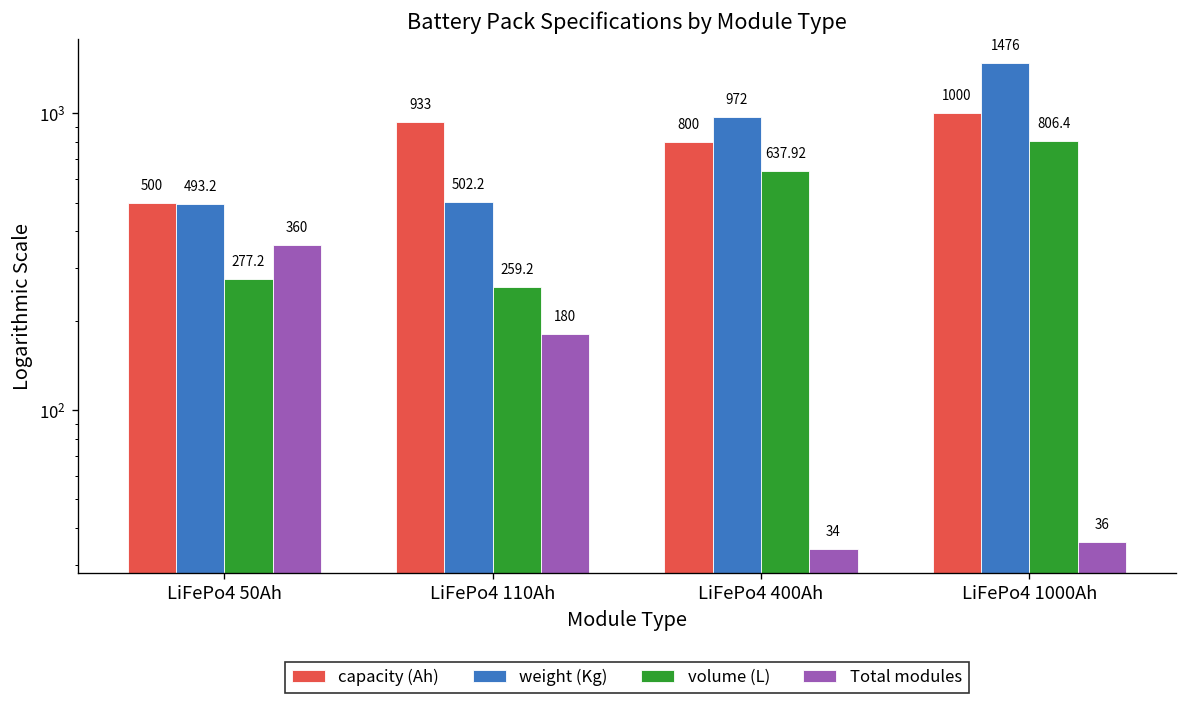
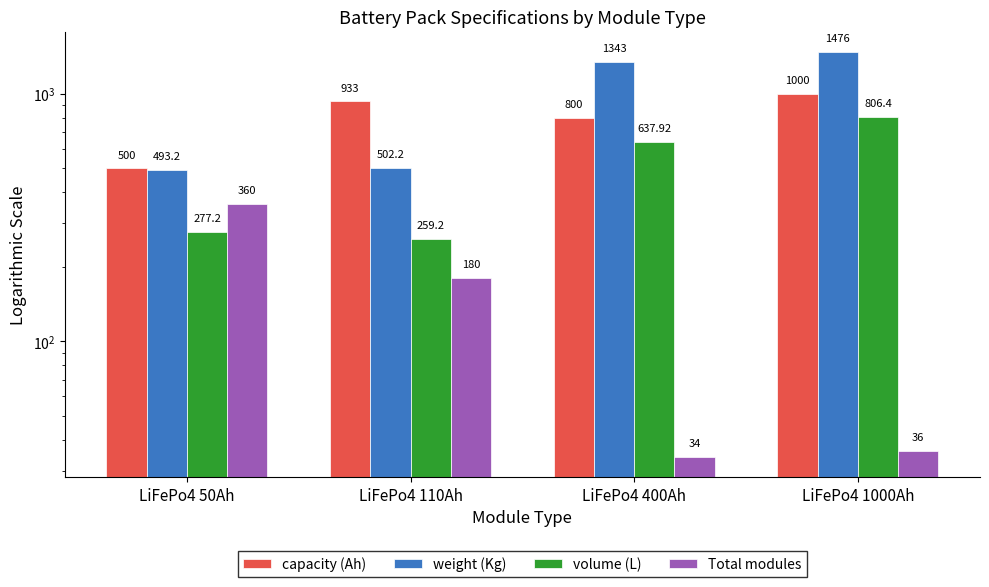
weight (Kg), LiFePo4 400Ah: 972 -> 1343
